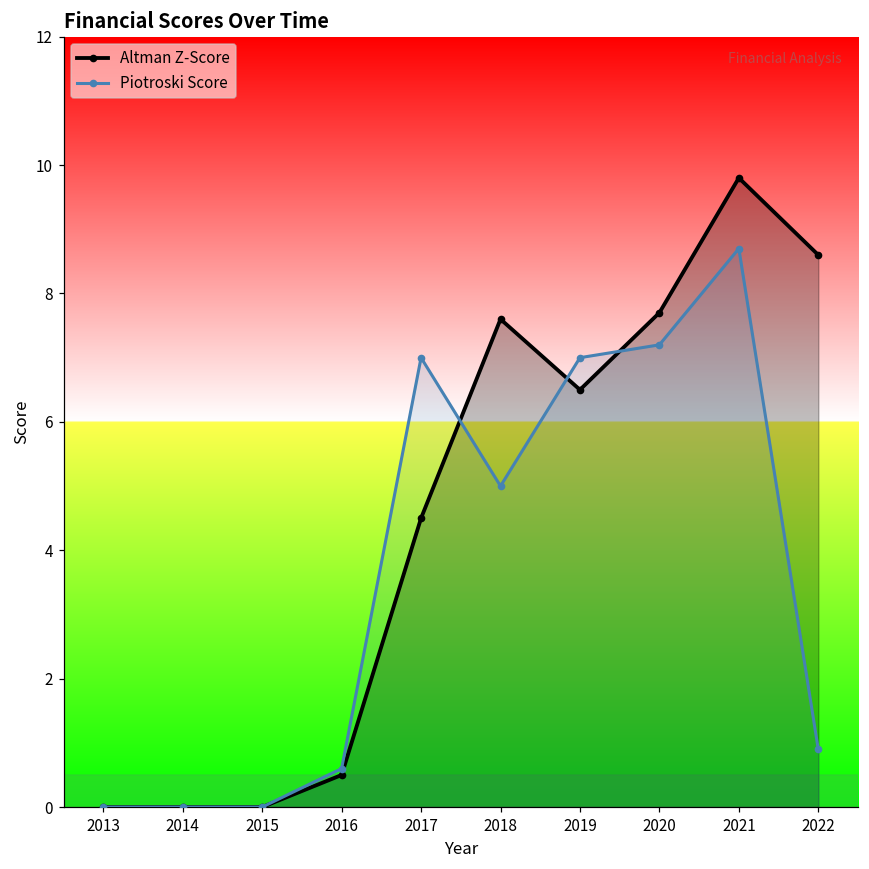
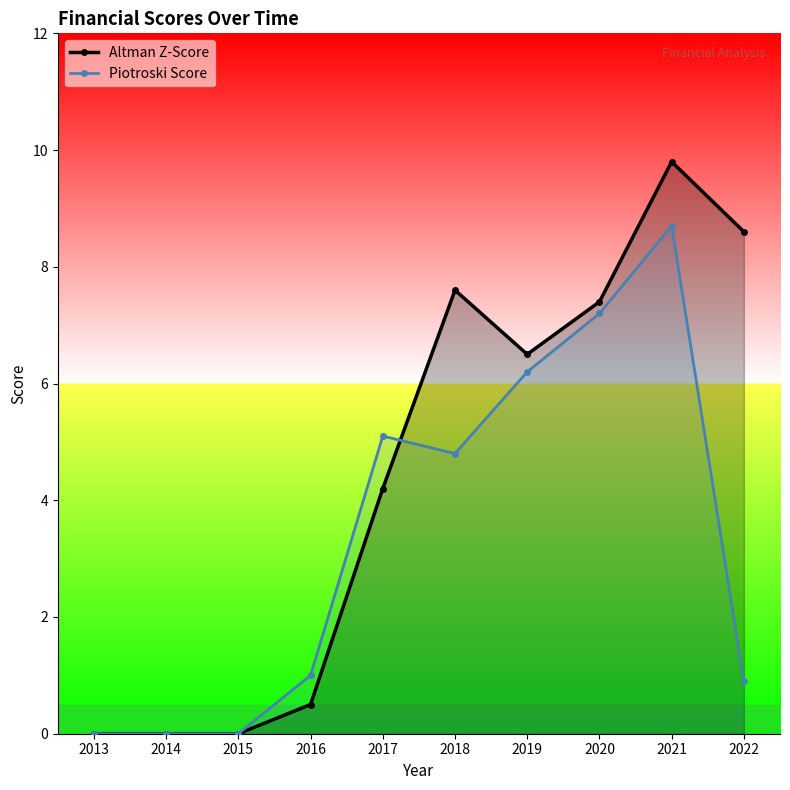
Piotroski Score, 2016: 0.6 -> 1.0
Altman Z-Score, 2017: 4.5 -> 4.2
Piotroski Score, 2017: 7.0 -> 5.1
Piotroski Score, 2018: 5.0 -> 4.8
Piotroski Score, 2019: 7.0 -> 6.2
Altman Z-Score, 2020: 7.7 -> 7.4
